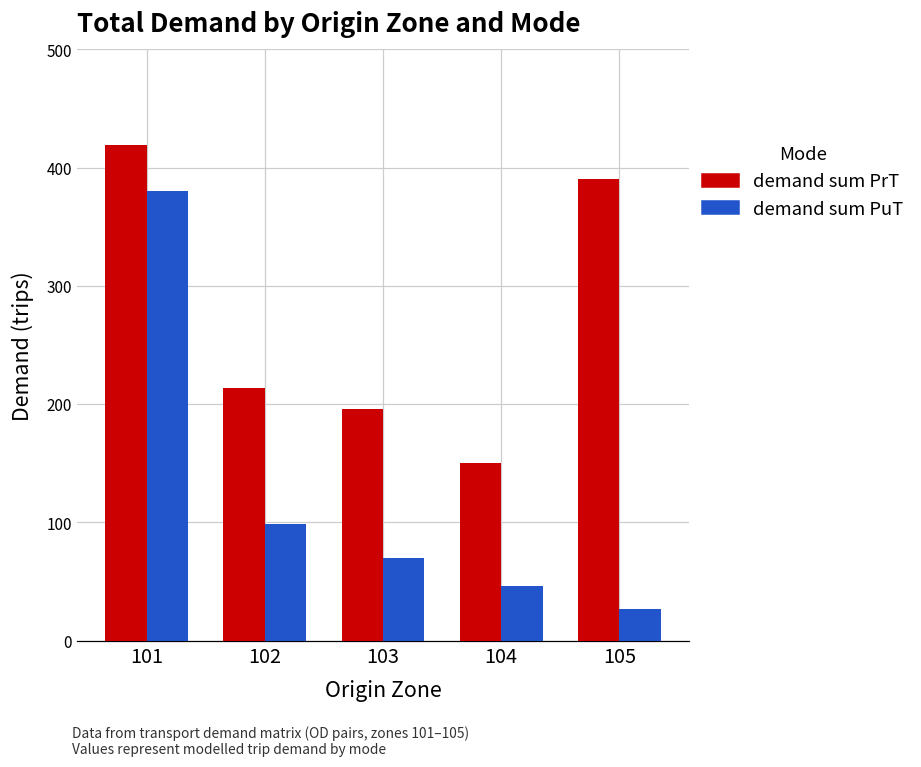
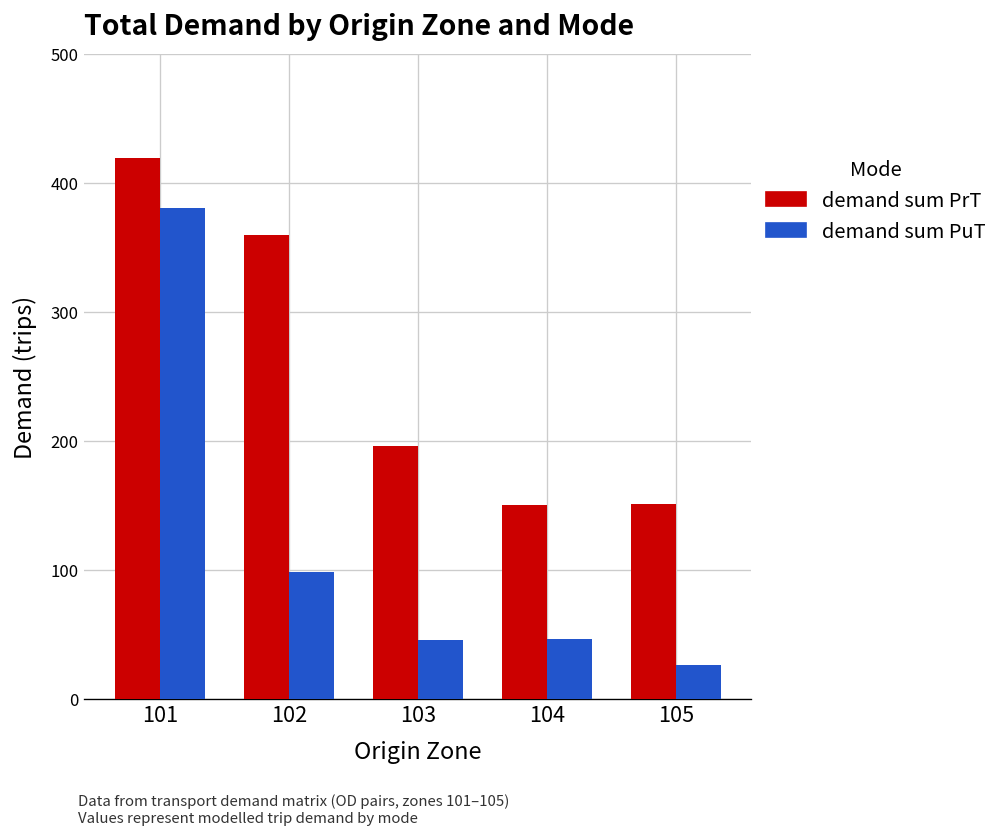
demand sum PrT, 102: 214 -> 360
demand sum PuT, 103: 69 -> 46
demand sum PrT, 105: 390 -> 151
